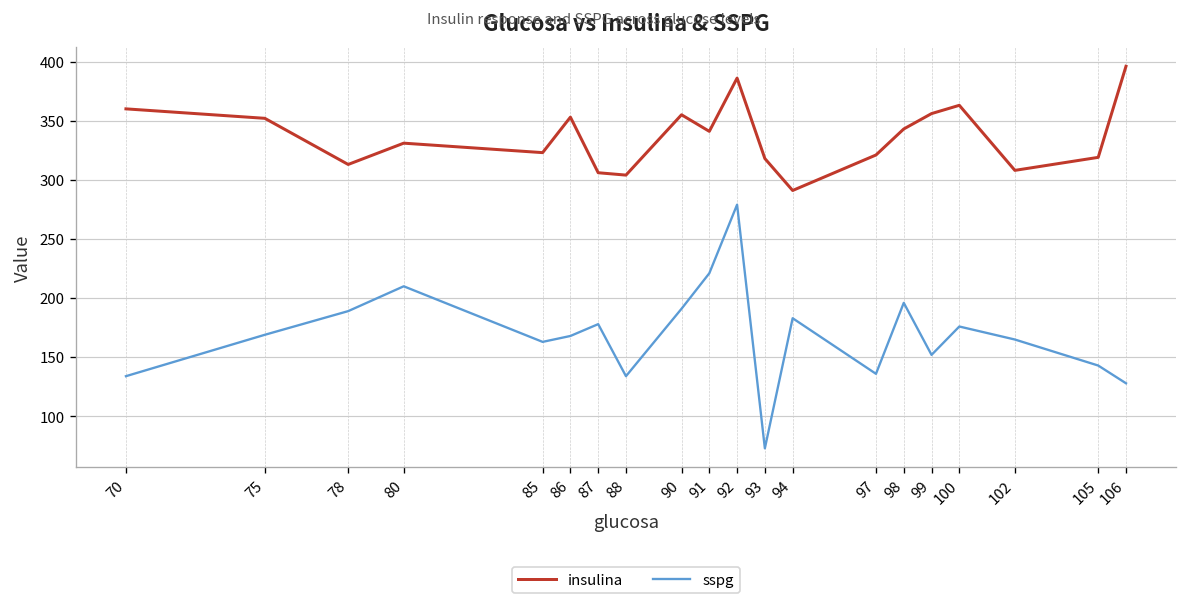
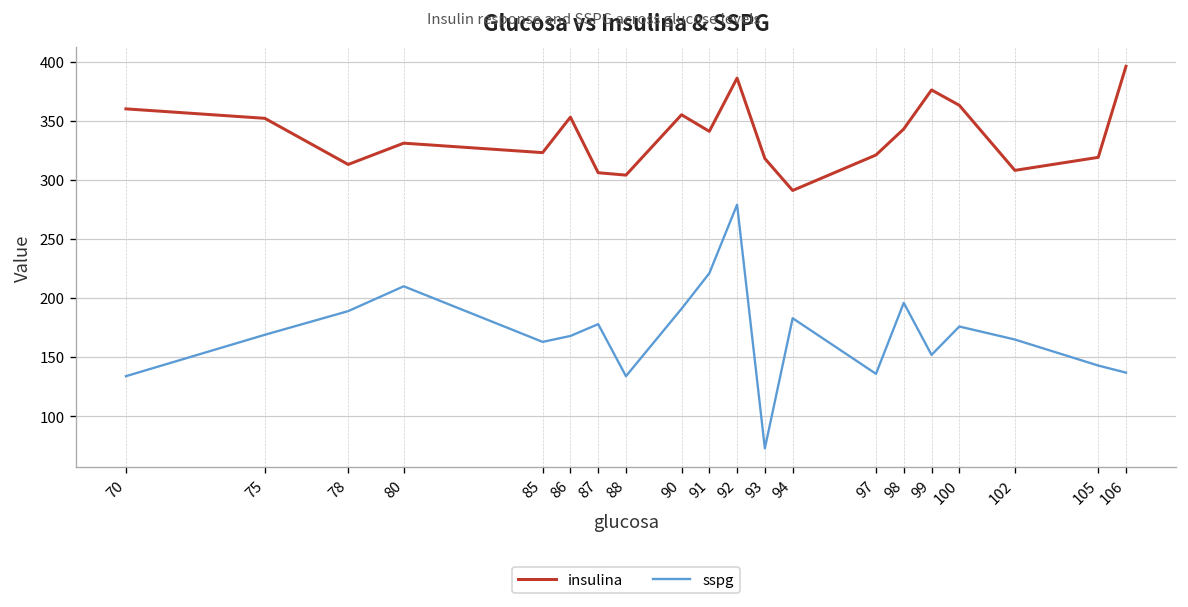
insulina, 99: 360 -> 380
sspg, 106: 130 -> 140
